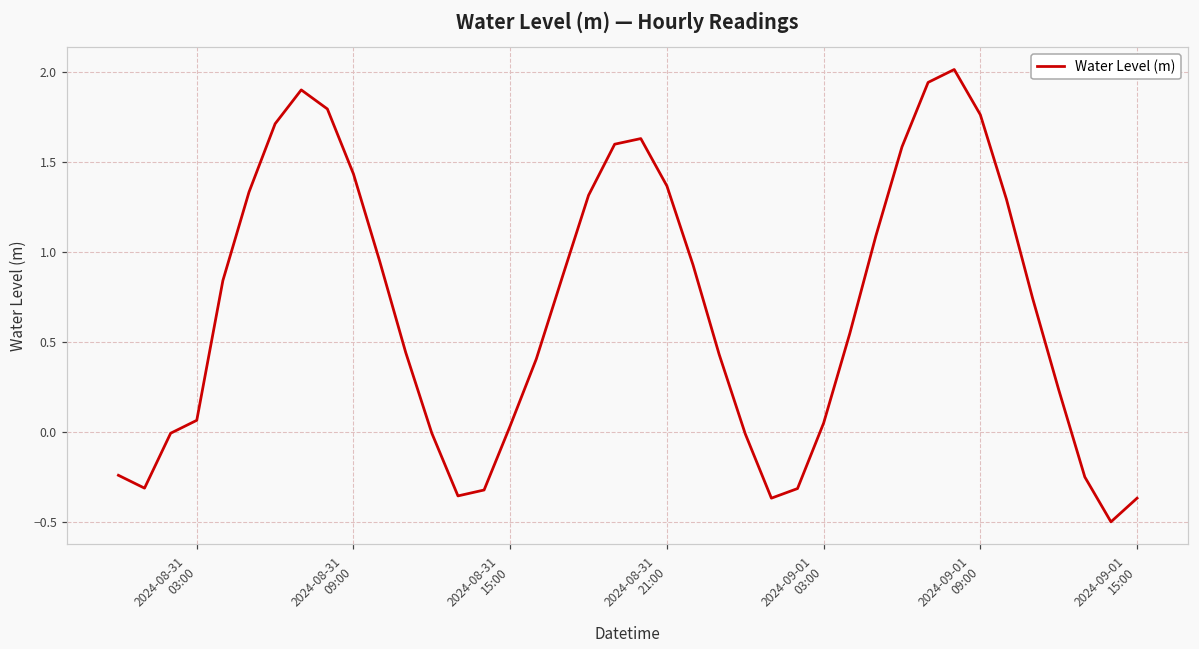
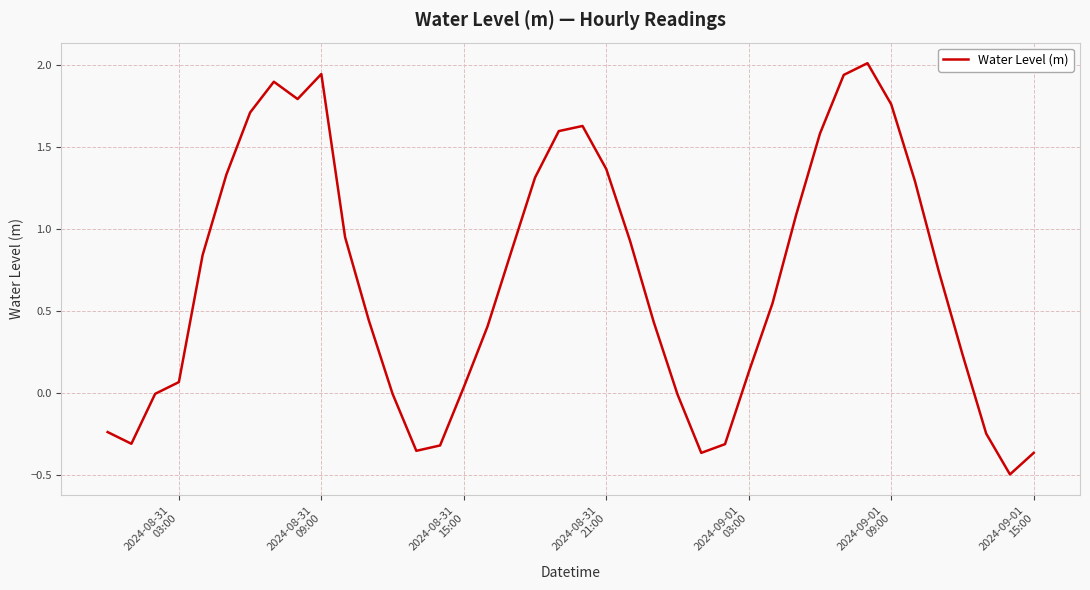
2024-08-31 09:00: 1.43 -> 1.95
2024-09-01 03:00: 0.05 -> 0.13
